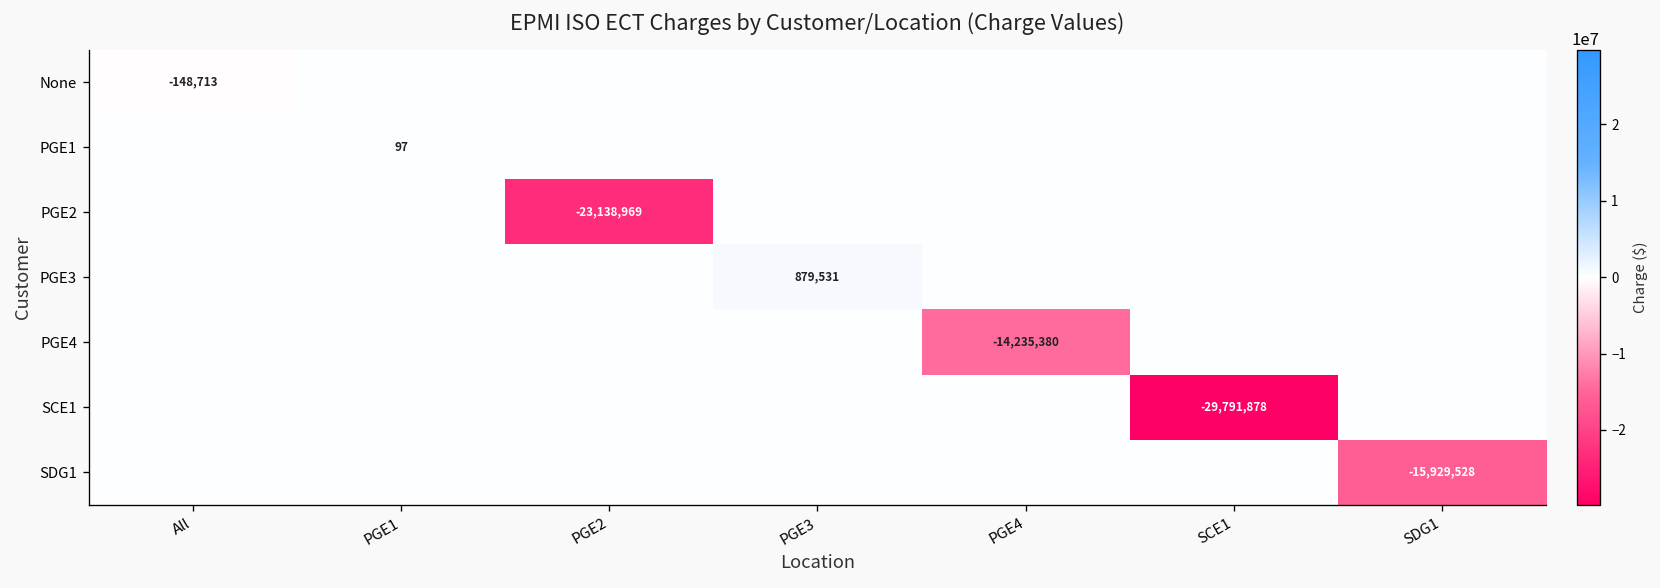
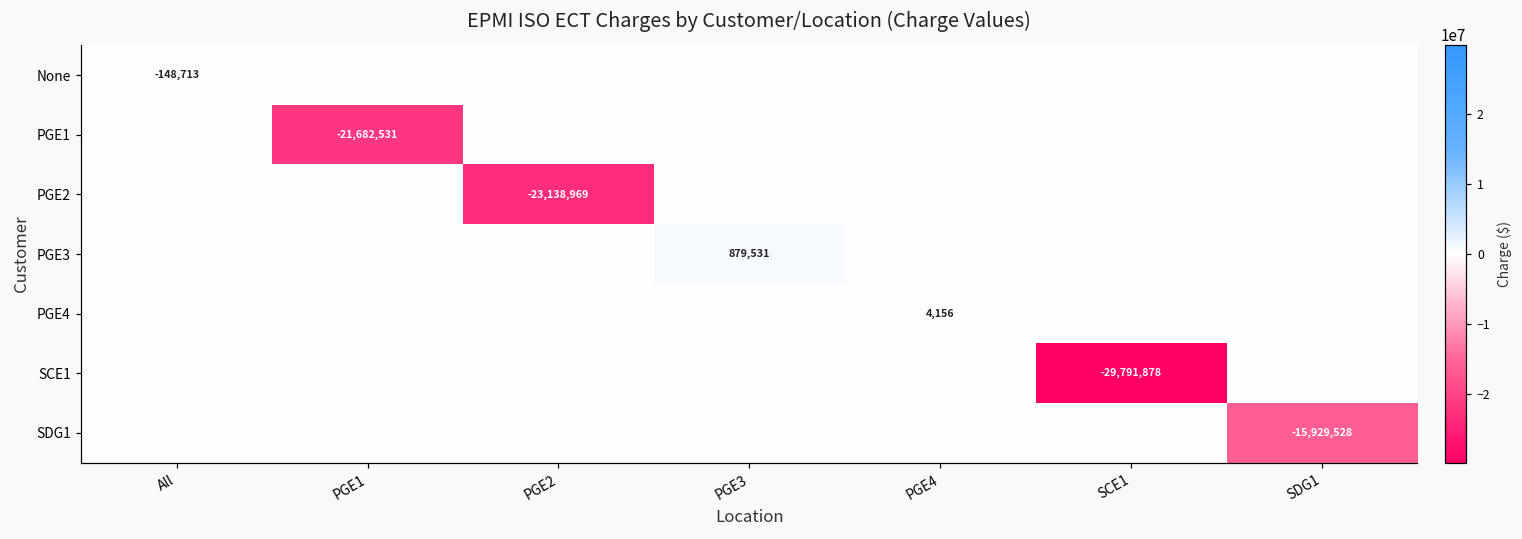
PGE1, PGE1: 97 -> -21,682,531
PGE4, PGE4: -14,235,380 -> 4,156
